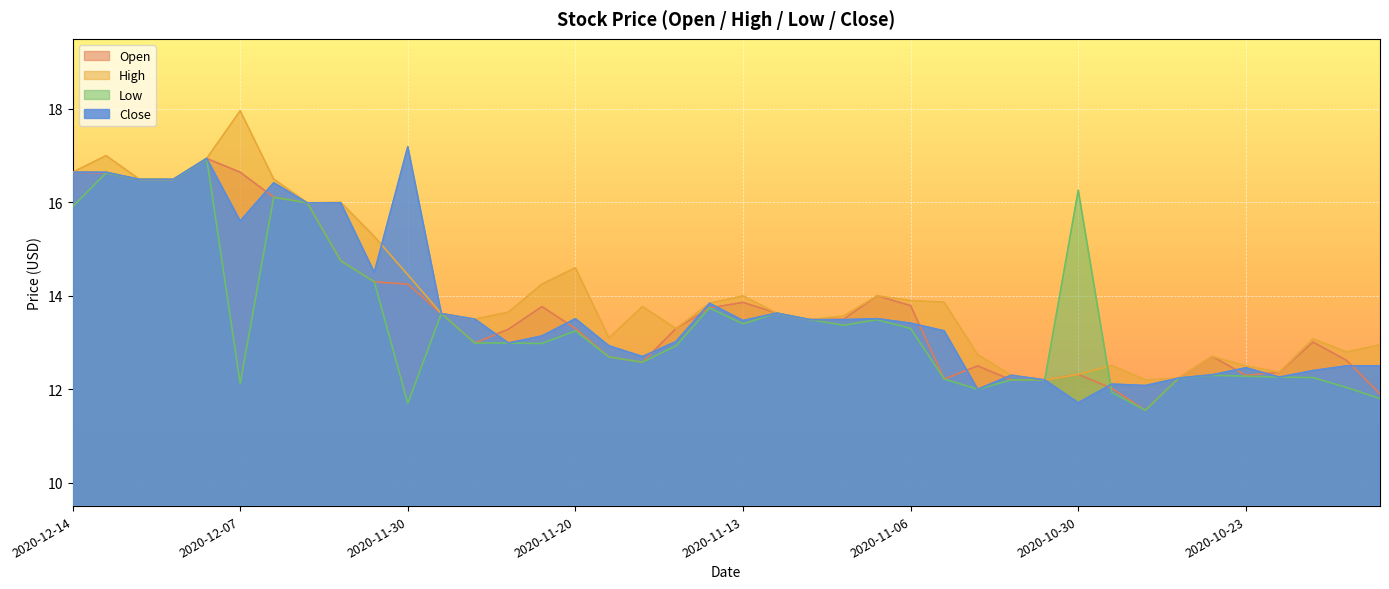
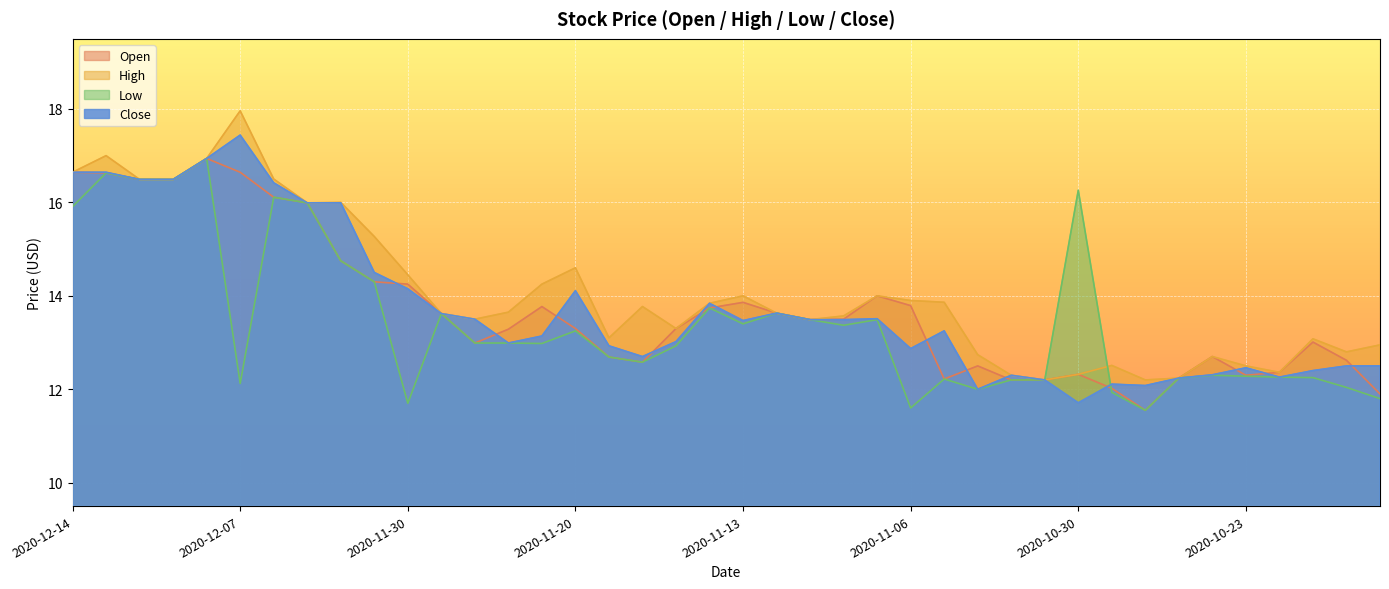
Close, 2020-12-07: 15.6 -> 17.4
Close, 2020-11-30: 17.2 -> 14.2
Close, 2020-11-20: 13.5 -> 14.1
Low, 2020-11-06: 13.3 -> 11.6
Close, 2020-11-06: 13.4 -> 12.9
